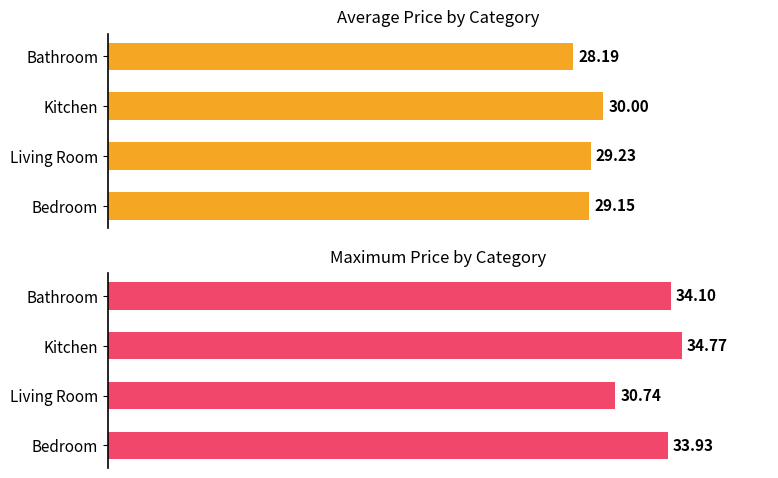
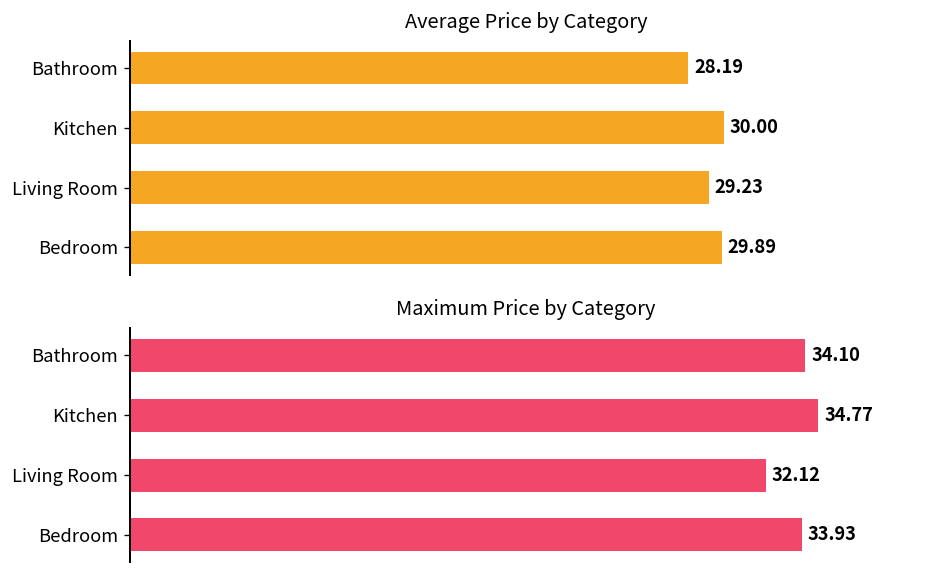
Average Price by Category, Bedroom: 29.15 -> 29.89
Maximum Price by Category, Living Room: 30.74 -> 32.12
